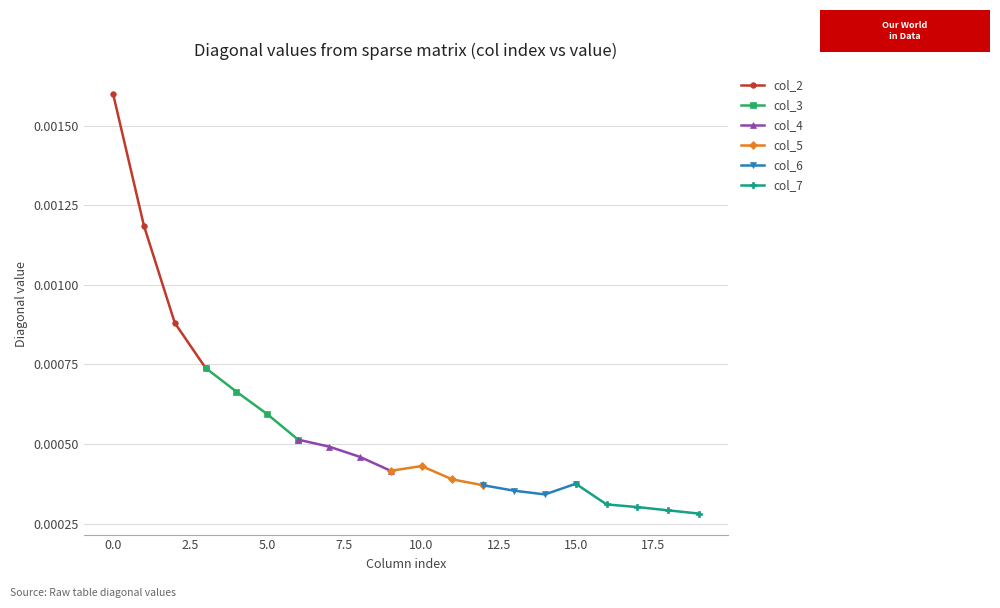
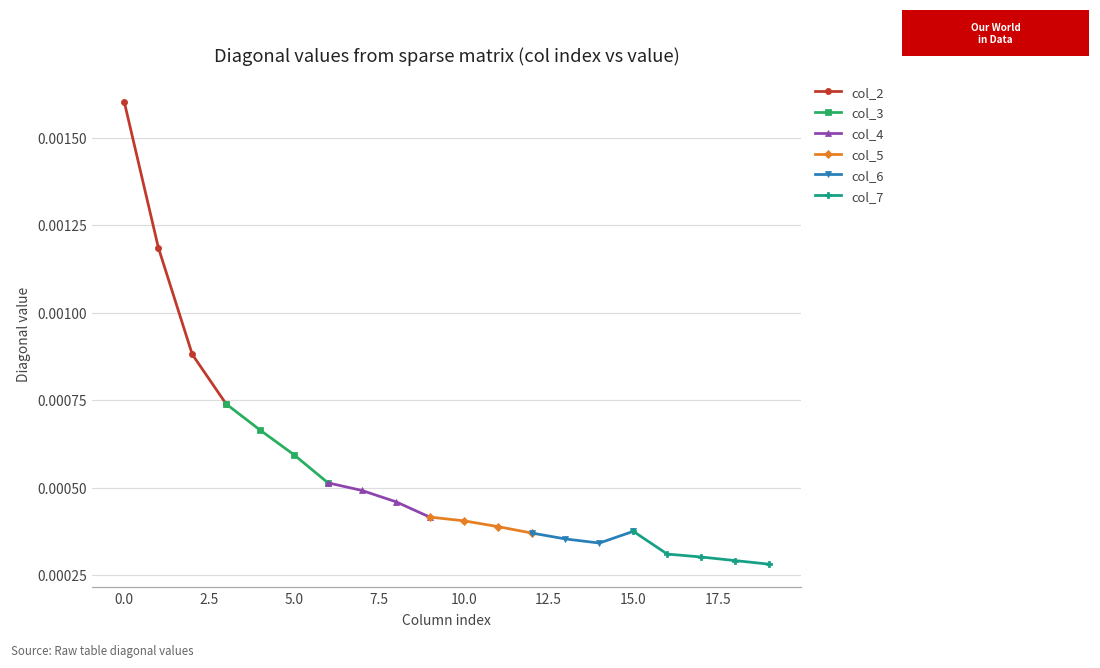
col_5, 10.0: 0.00043 -> 0.00041
